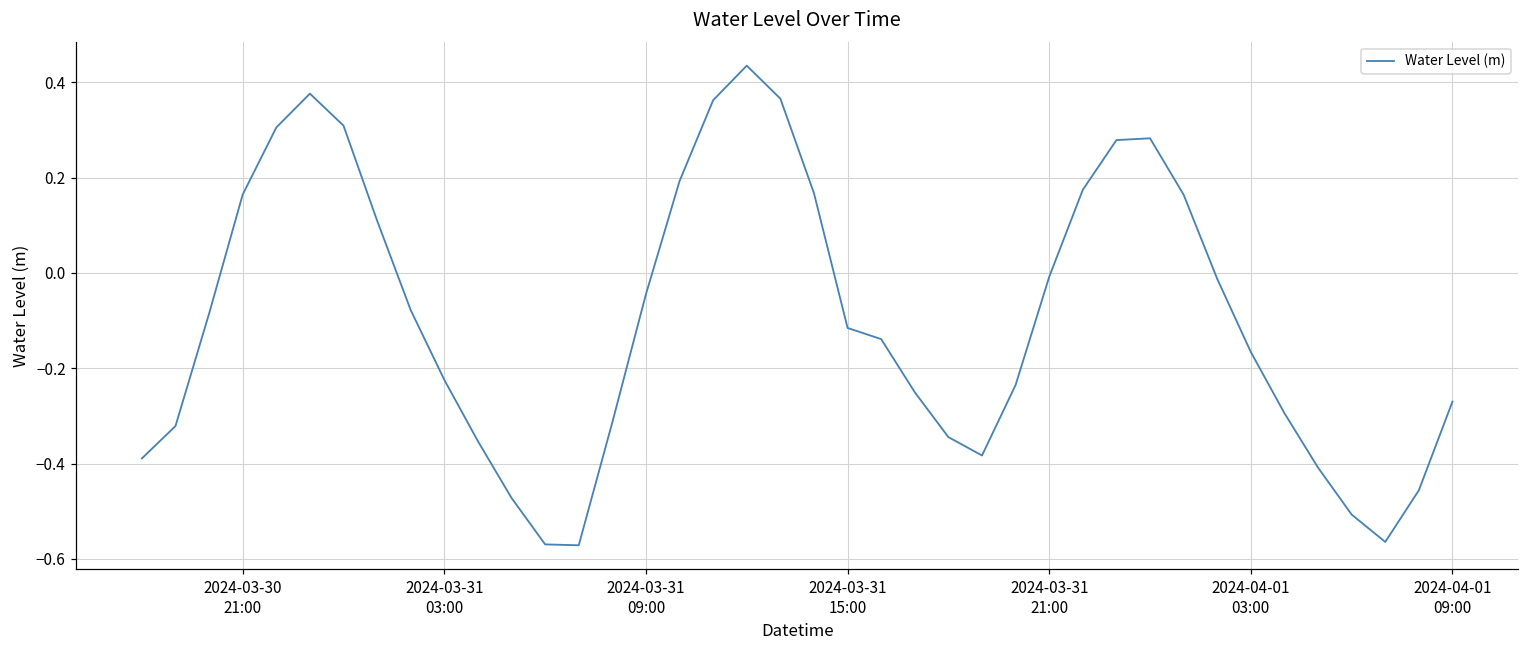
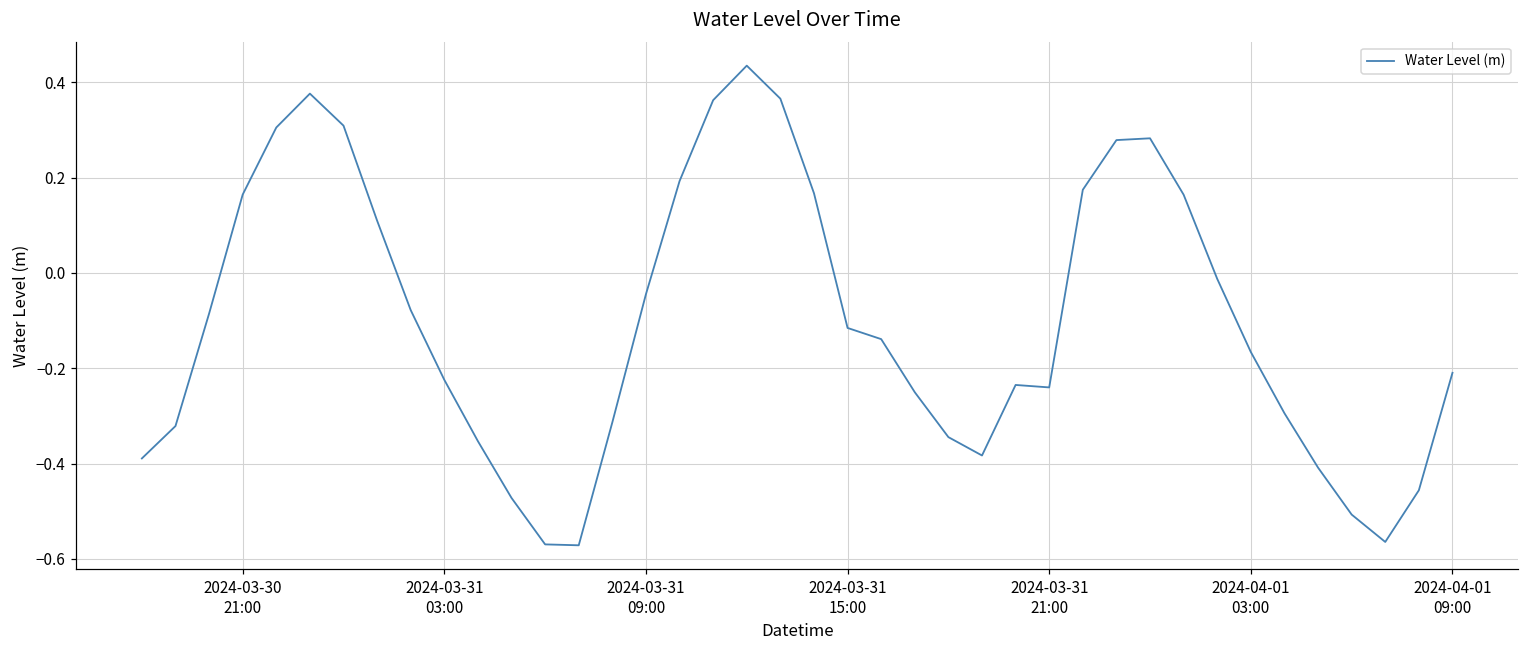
2024-03-31 21:00: -0.01 -> -0.24
2024-04-01 09:00: -0.27 -> -0.21
